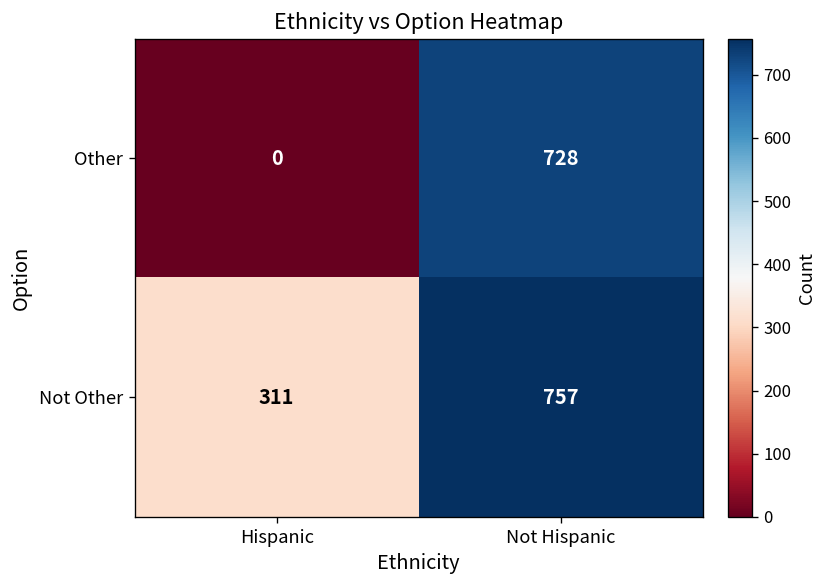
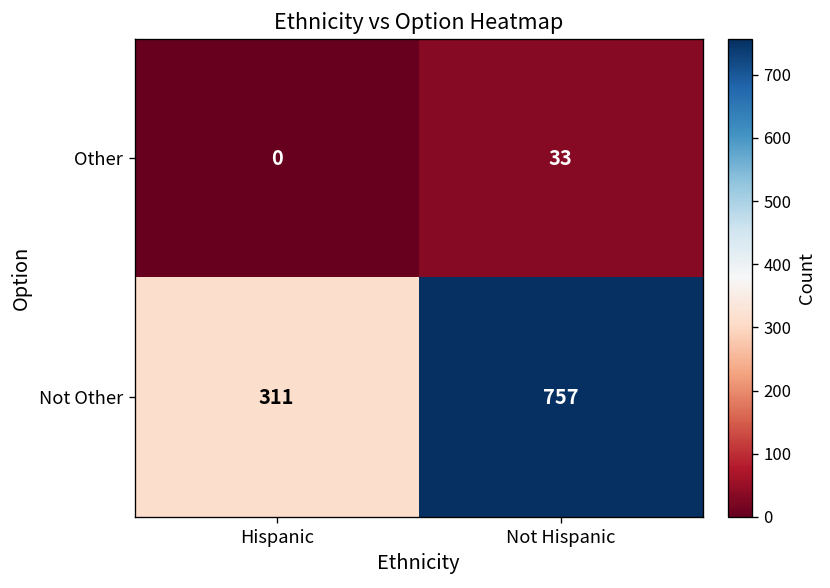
Other, Not Hispanic: 728 -> 33
